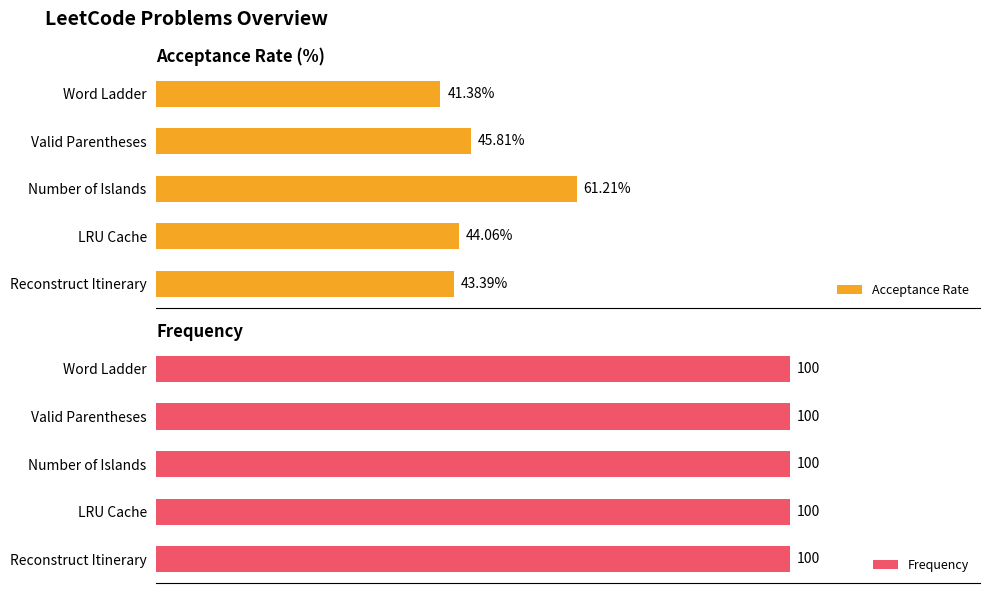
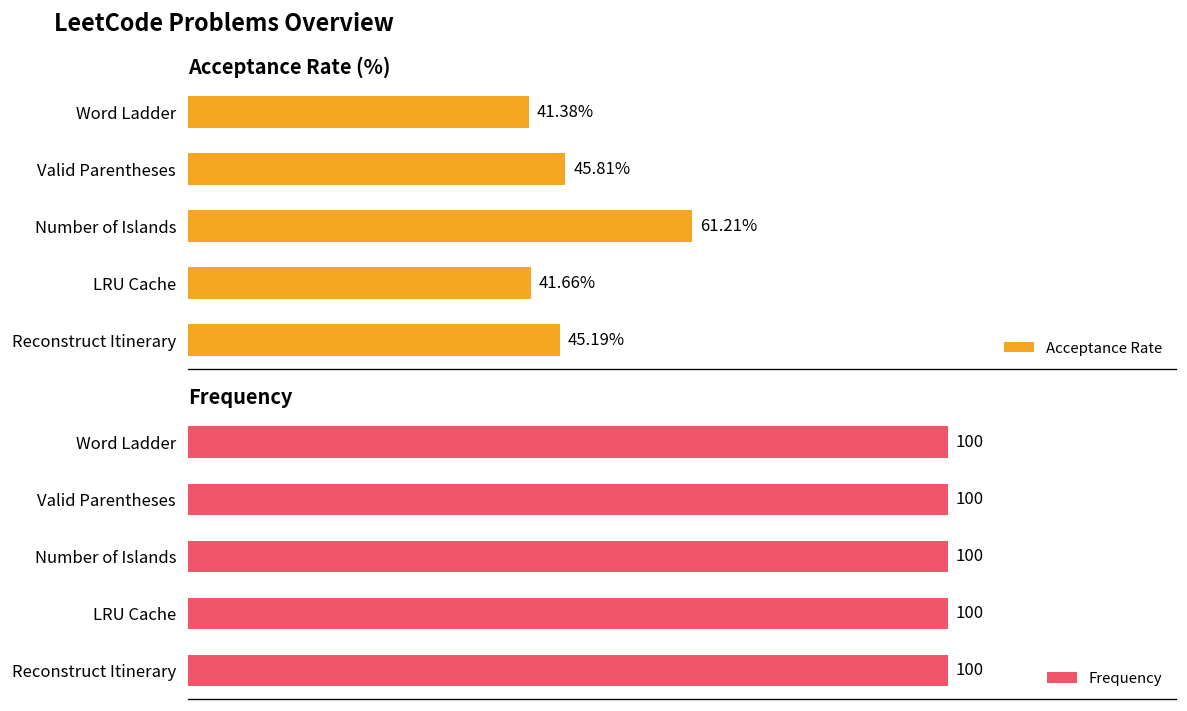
Acceptance Rate (%), LRU Cache: 44.06% -> 41.66%
Acceptance Rate (%), Reconstruct Itinerary: 43.39% -> 45.19%
